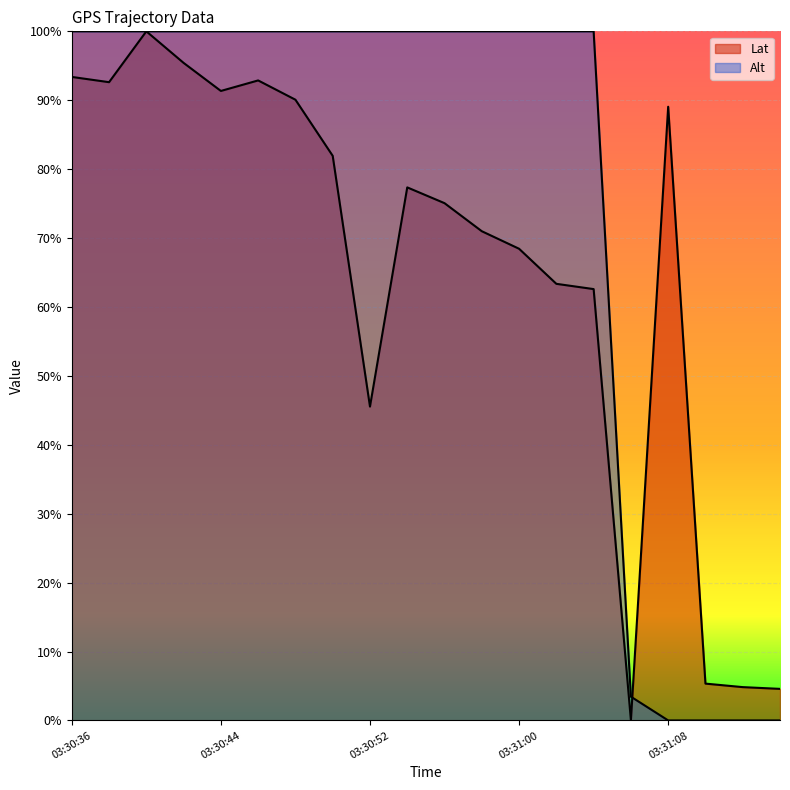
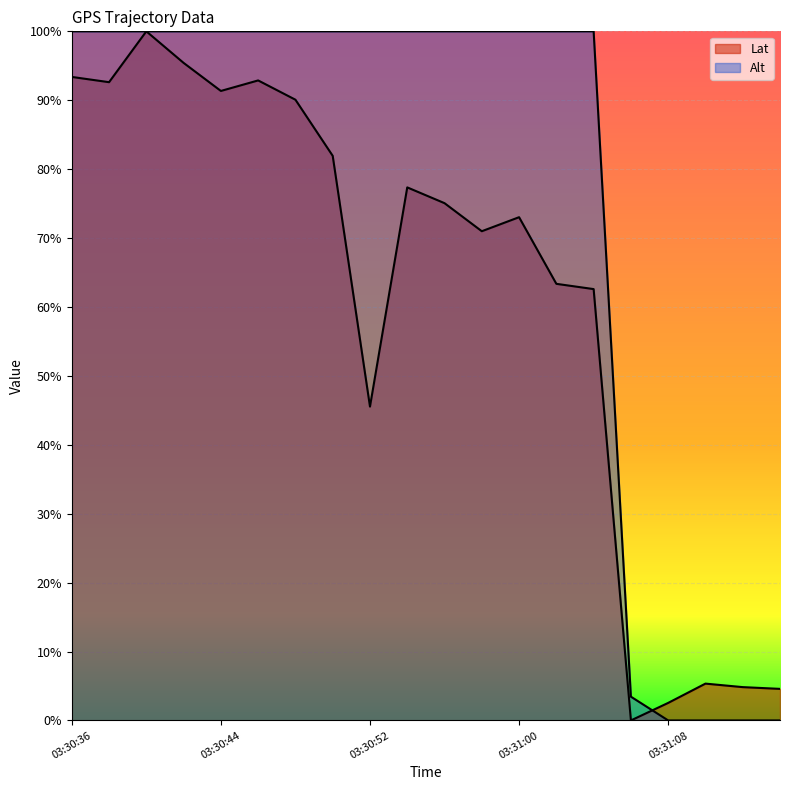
Lat, 03:31:00: 68% -> 73%
Lat, 03:31:08: 89% -> 3%
